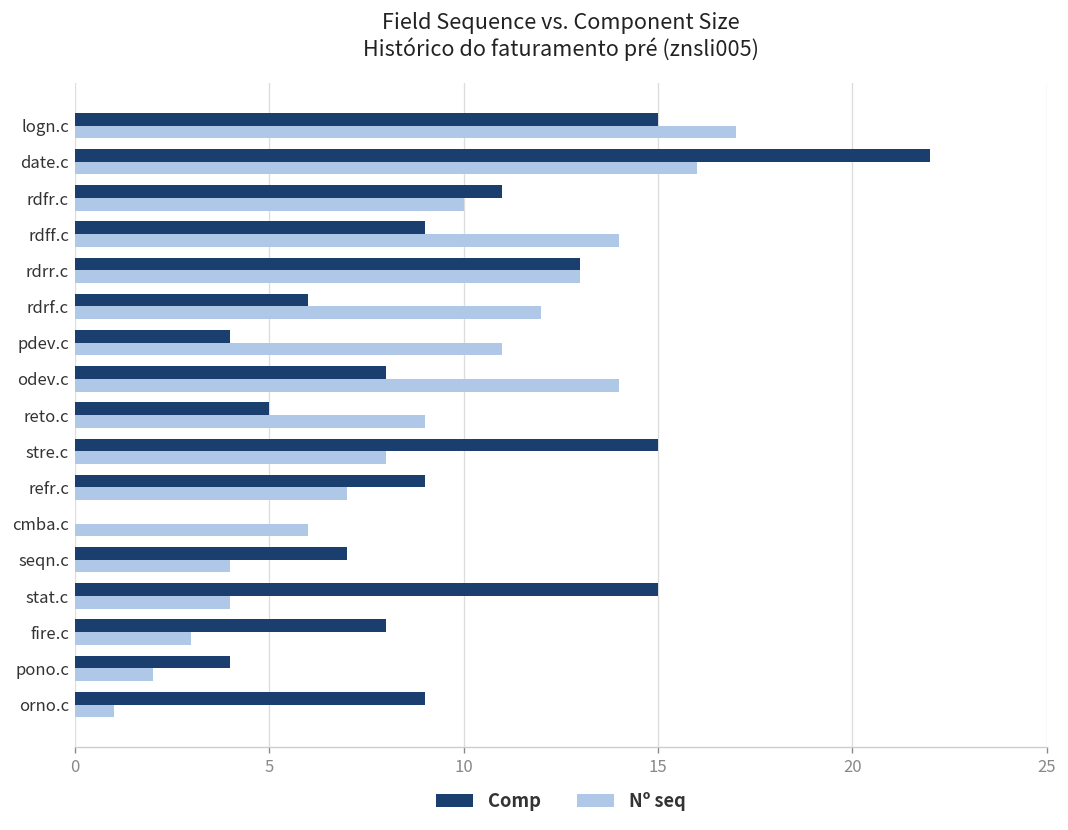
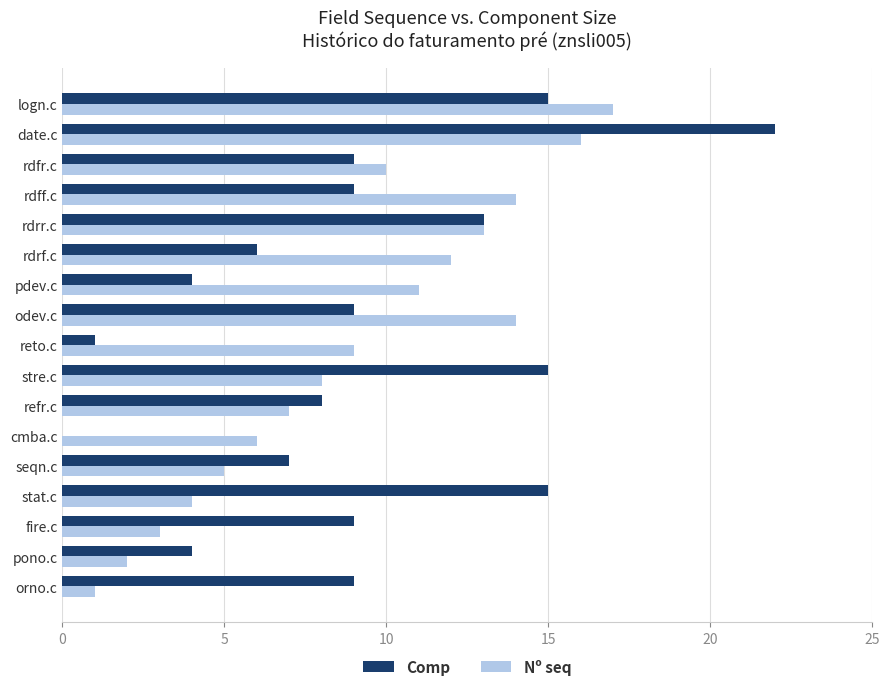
Comp, rdfr.c: 11 -> 9
Comp, odev.c: 8 -> 9
Comp, reto.c: 5 -> 1
Comp, refr.c: 9 -> 8
Nº seq, seqn.c: 4 -> 5
Comp, fire.c: 8 -> 9
